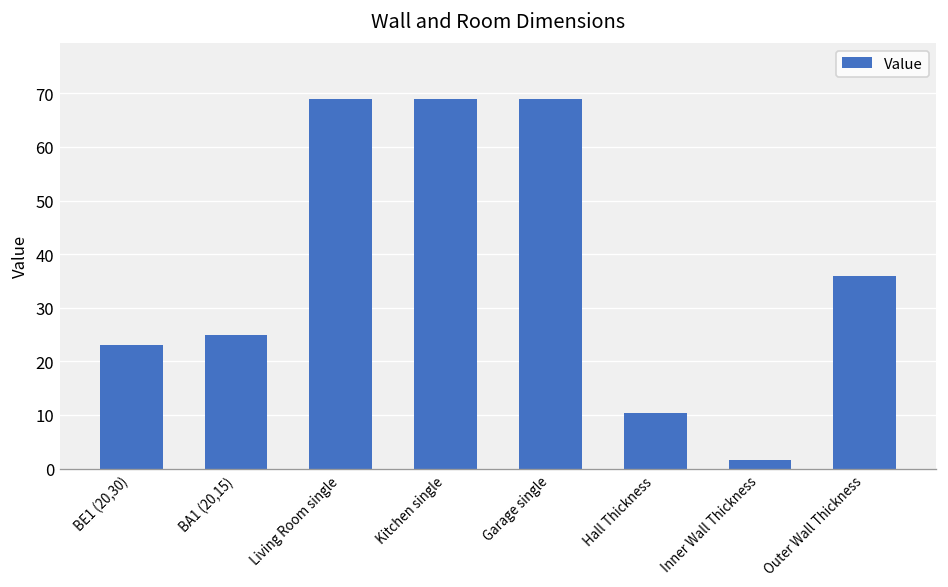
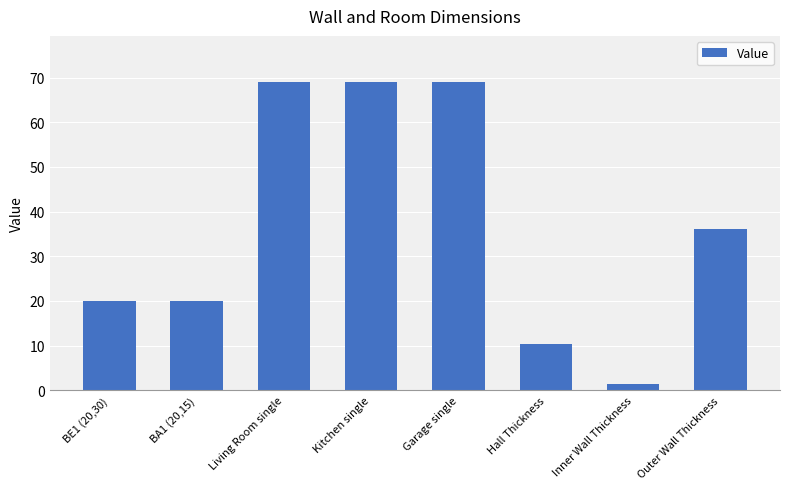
BE1 (20,30): 23 -> 20
BA1 (20,15): 25 -> 20
